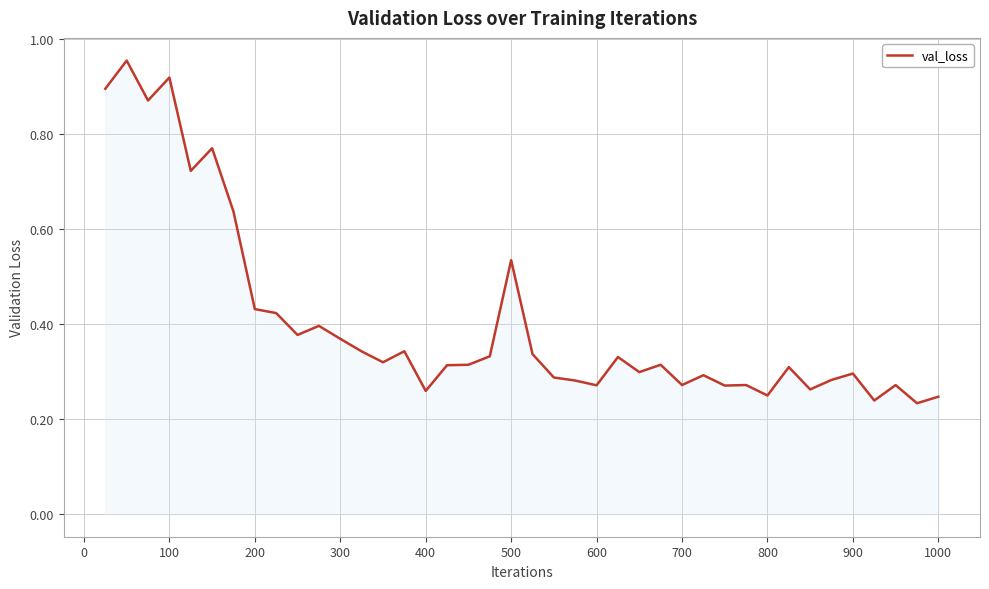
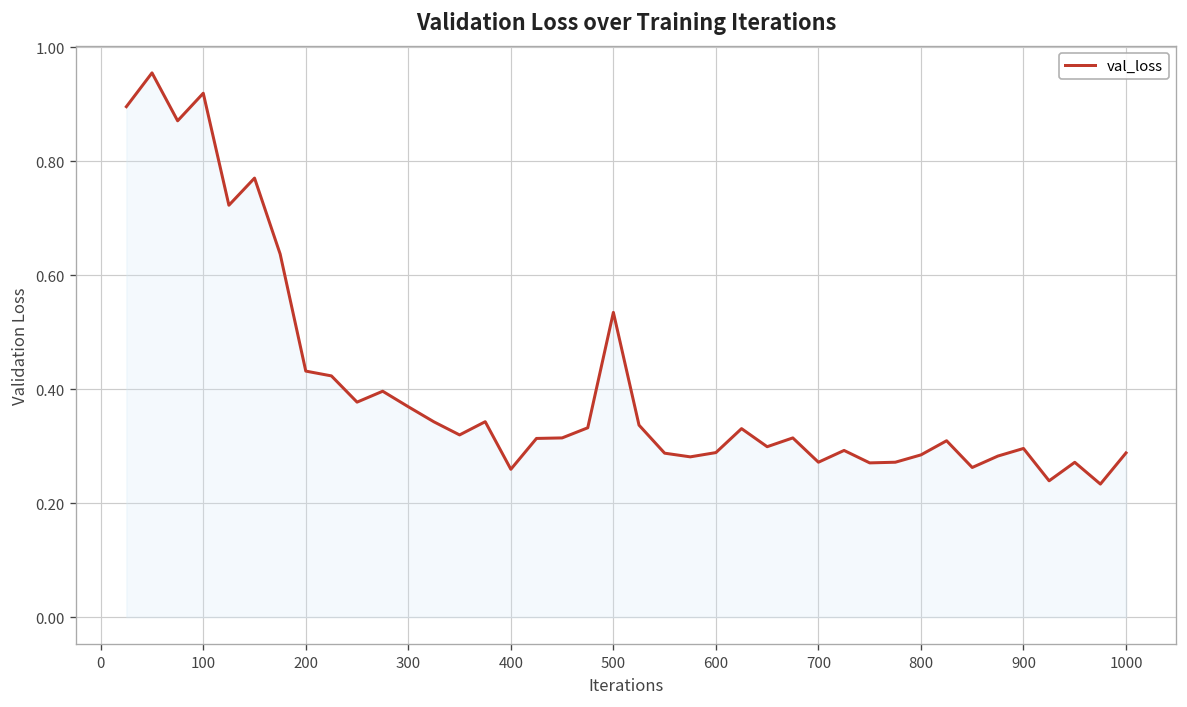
600: 0.27 -> 0.29
800: 0.25 -> 0.28
1000: 0.25 -> 0.29
